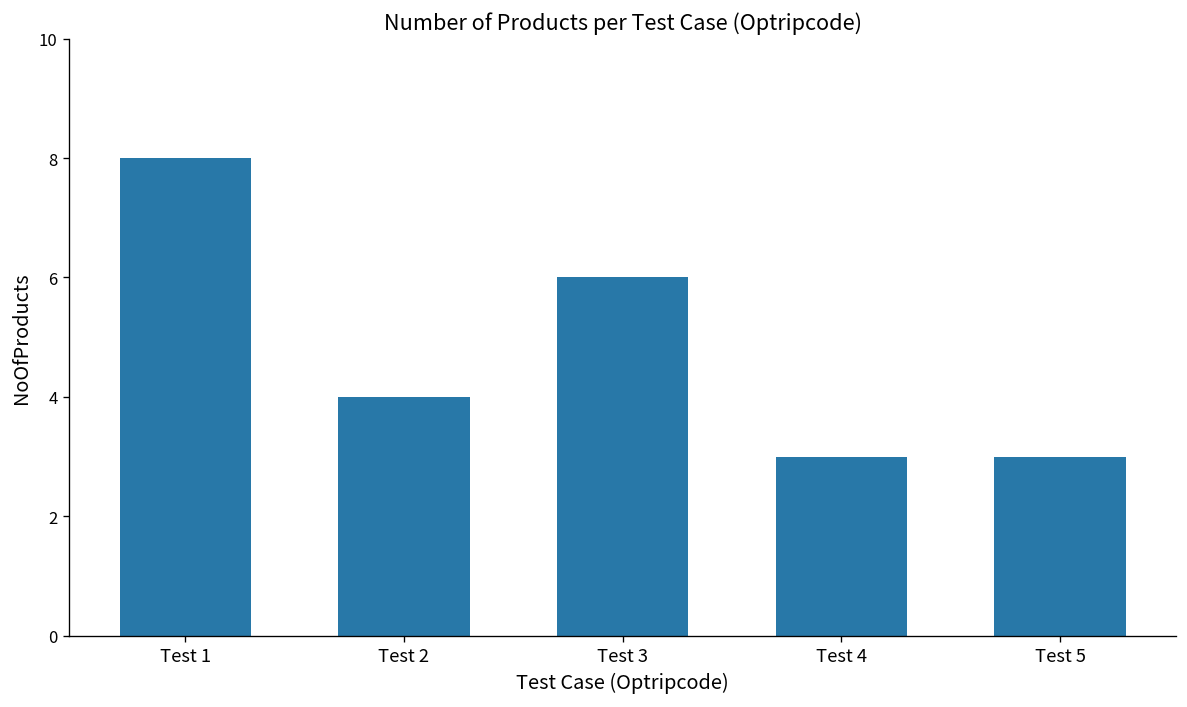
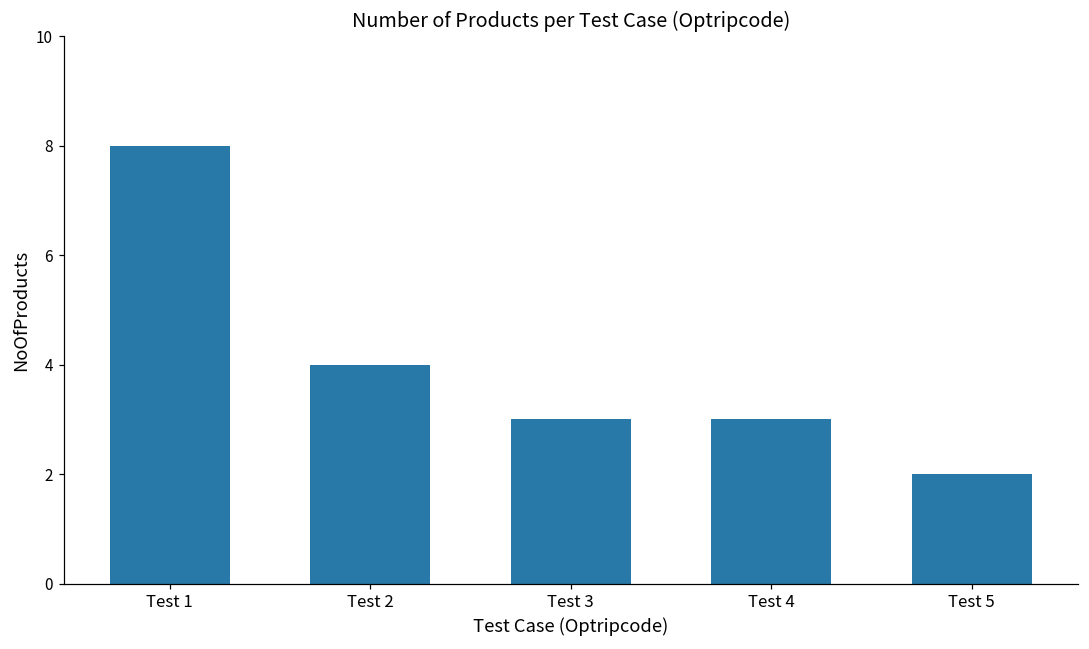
Test 3: 6 -> 3
Test 5: 3 -> 2
